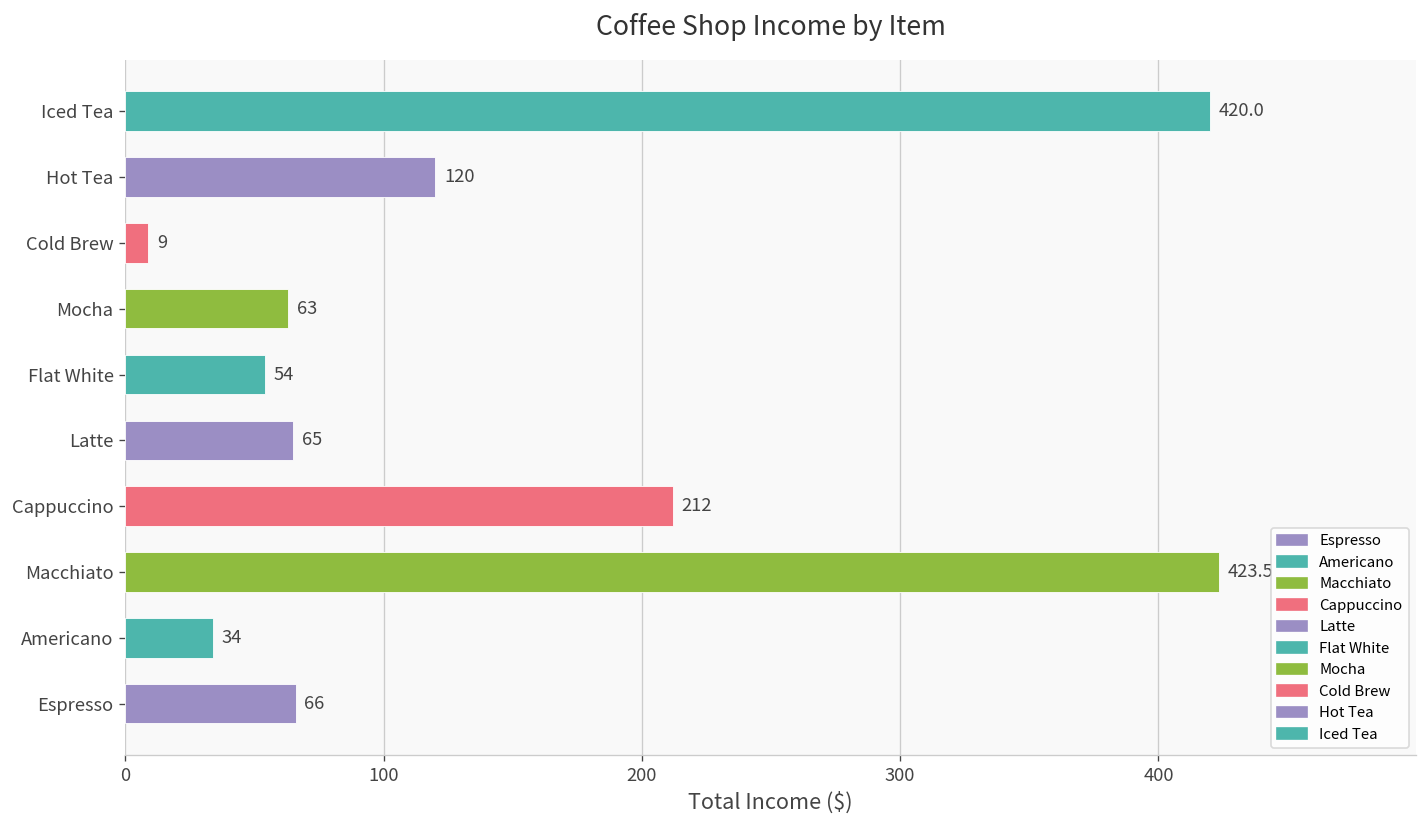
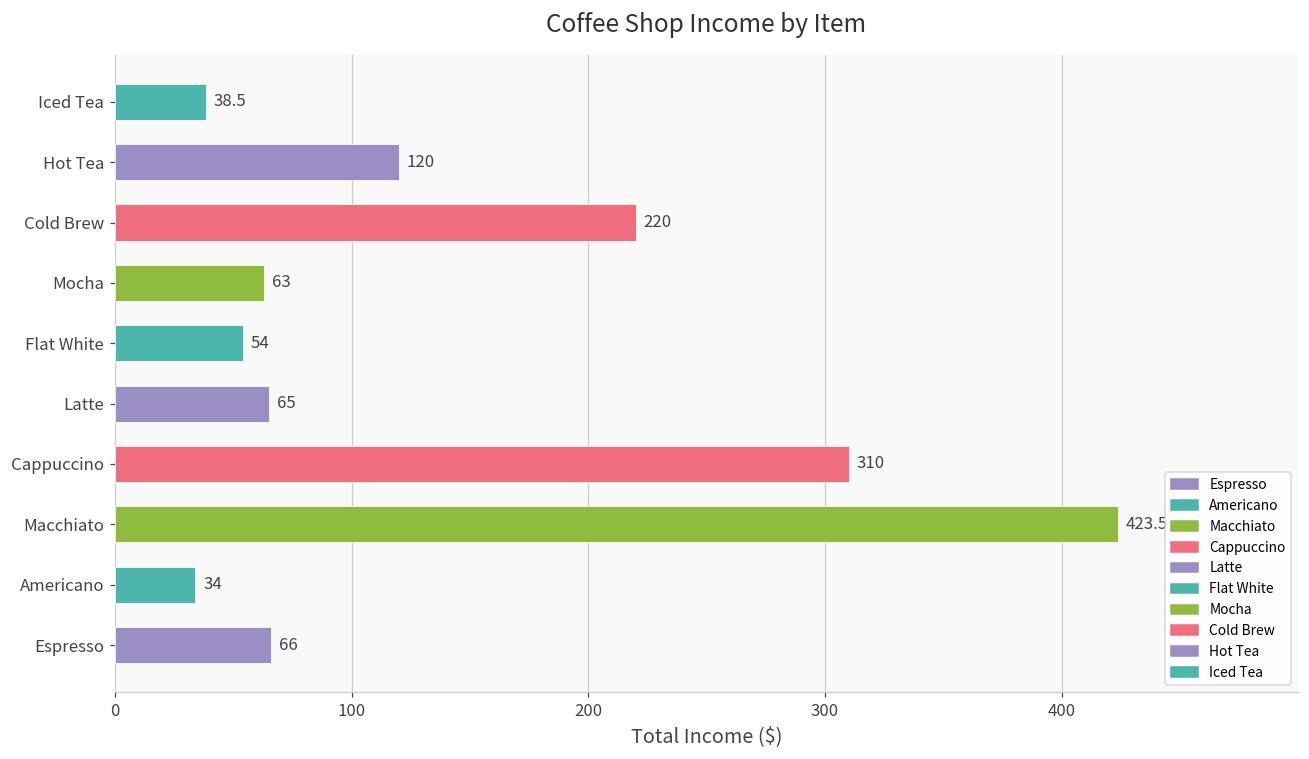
Iced Tea: 420.0 -> 38.5
Cold Brew: 9 -> 220
Cappuccino: 212 -> 310
